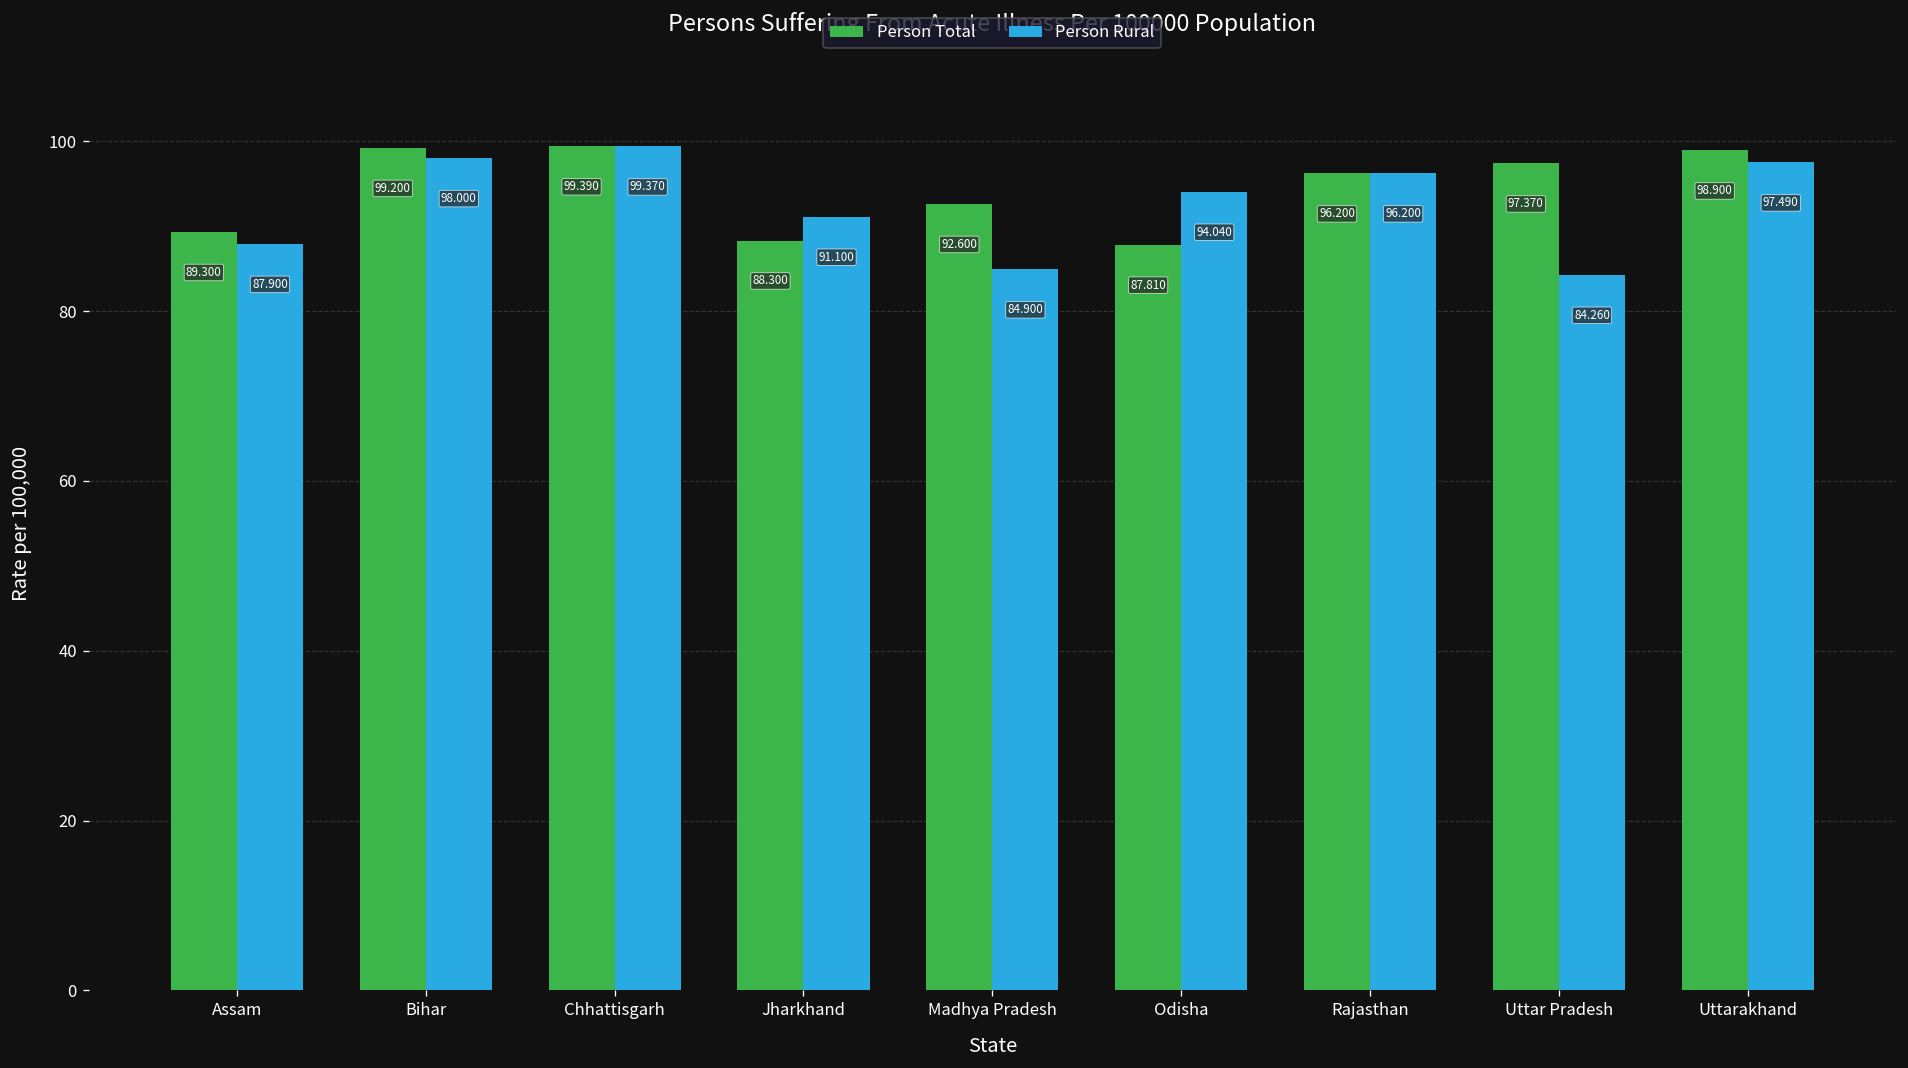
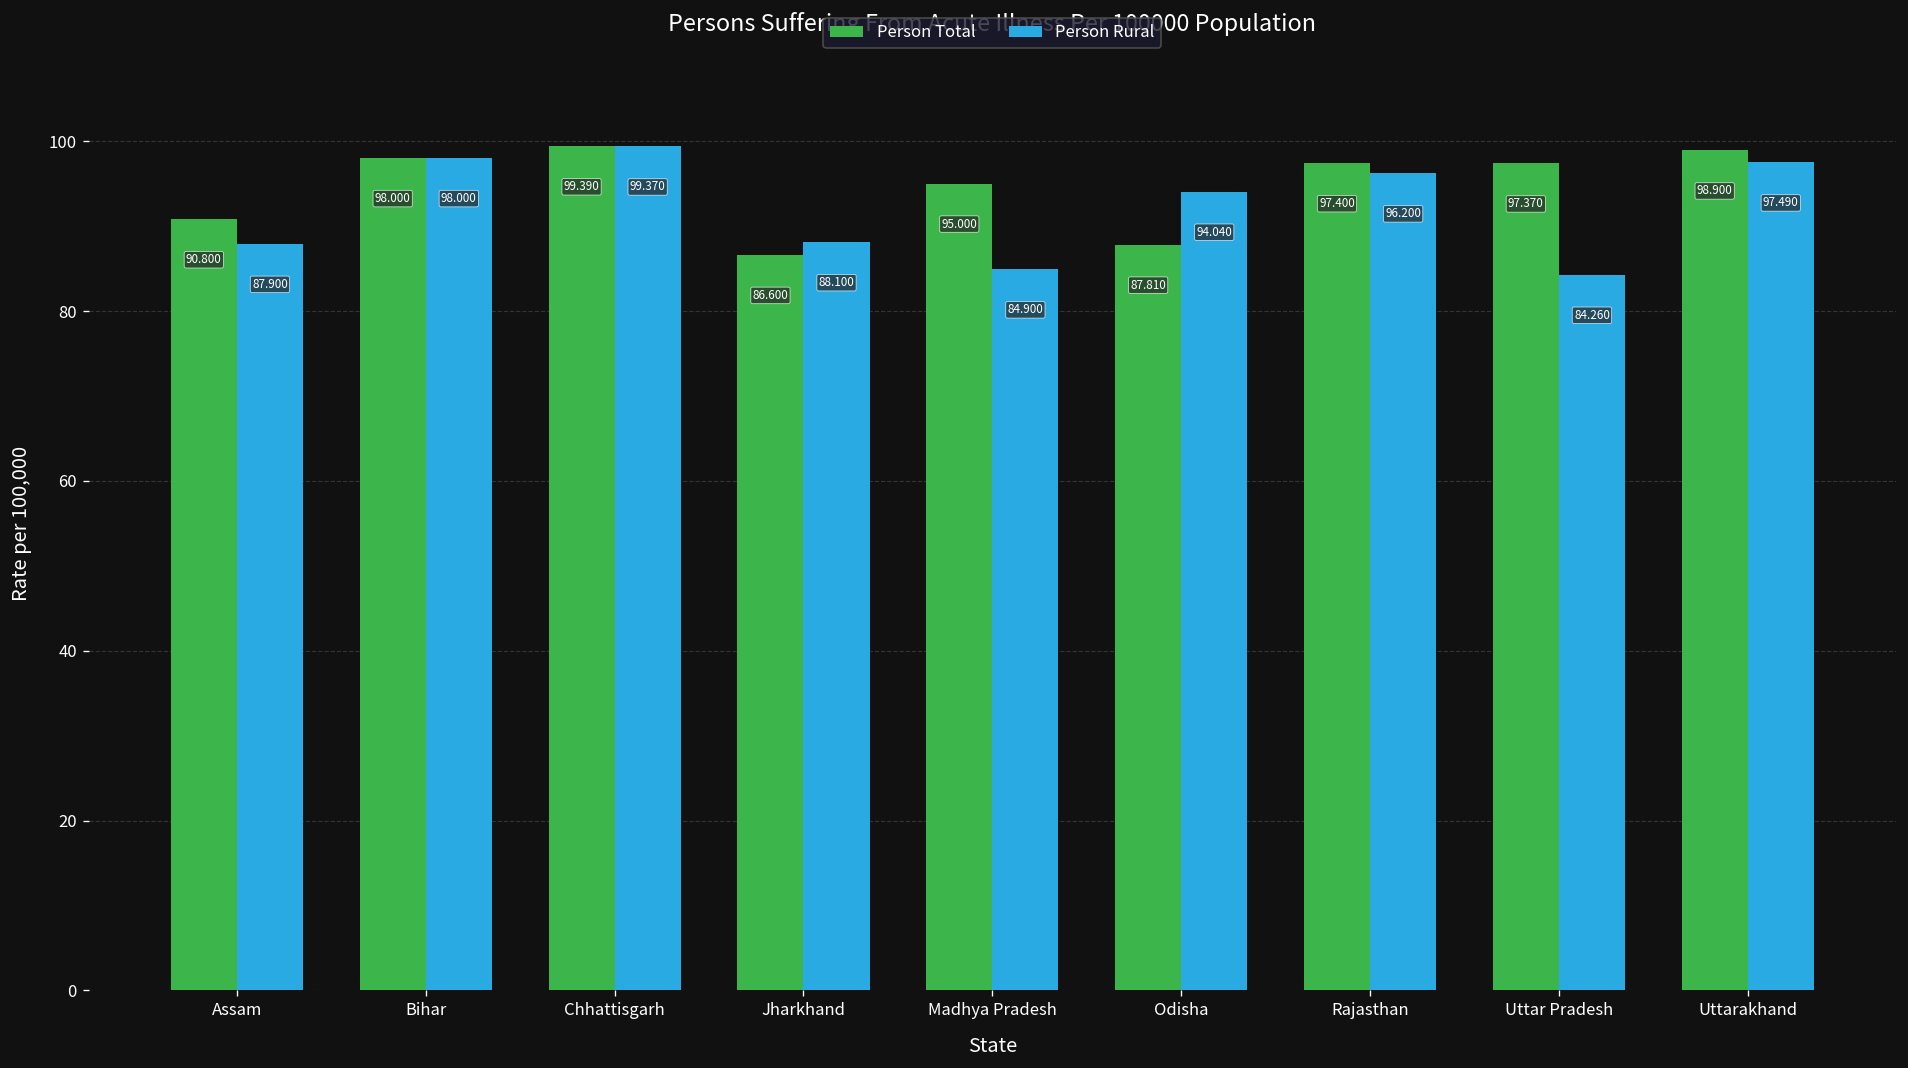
Person Total, Assam: 89.300 -> 90.800
Person Total, Bihar: 99.200 -> 98.000
Person Total, Jharkhand: 88.300 -> 86.600
Person Rural, Jharkhand: 91.100 -> 88.100
Person Total, Madhya Pradesh: 92.600 -> 95.000
Person Total, Rajasthan: 96.200 -> 97.400
